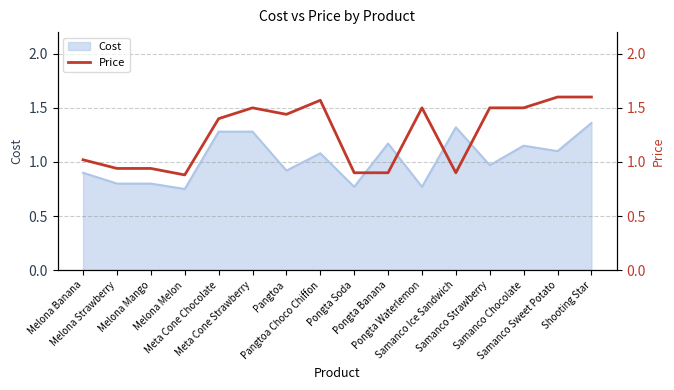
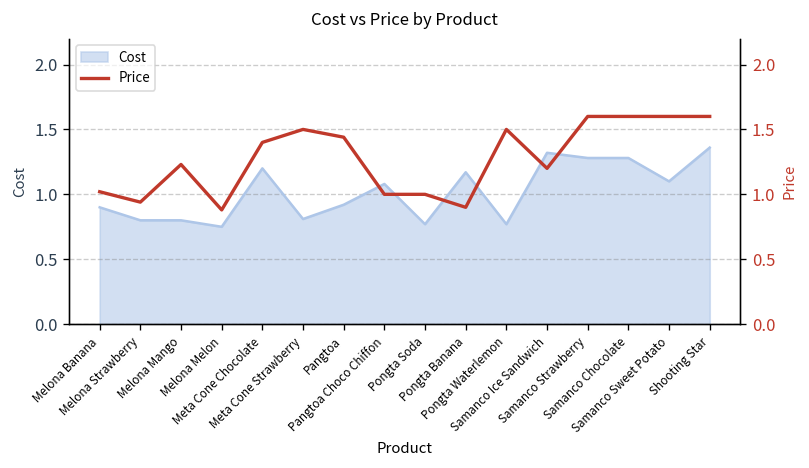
Cost, Meta Cone Chocolate: 1.28 -> 1.20
Cost, Meta Cone Strawberry: 1.28 -> 0.81
Cost, Samanco Strawberry: 0.97 -> 1.28
Cost, Samanco Chocolate: 1.15 -> 1.28
Price, Melona Mango: 0.94 -> 1.23
Price, Pangtoa Choco Chiffon: 1.57 -> 1.00
Price, Pongta Soda: 0.9 -> 1.0
Price, Samanco Ice Sandwich: 0.9 -> 1.2
Price, Samanco Strawberry: 1.5 -> 1.6
Price, Samanco Chocolate: 1.5 -> 1.6
